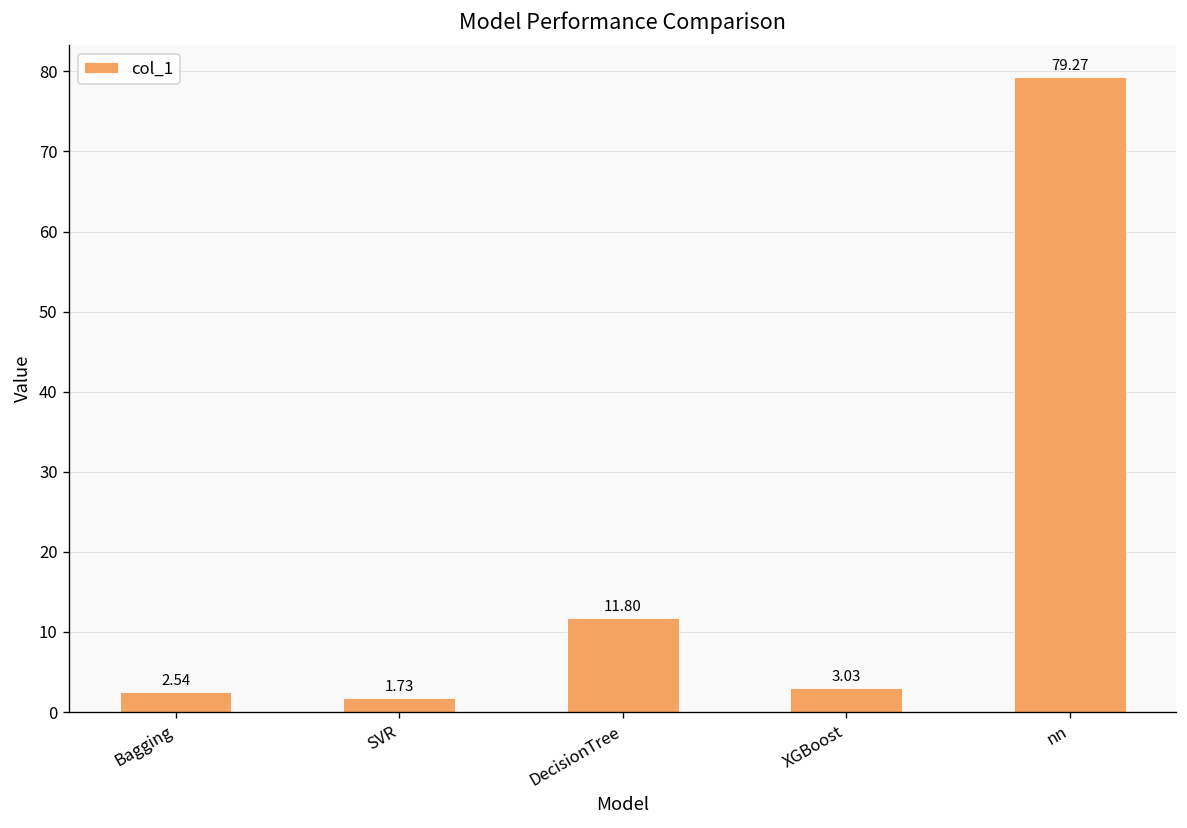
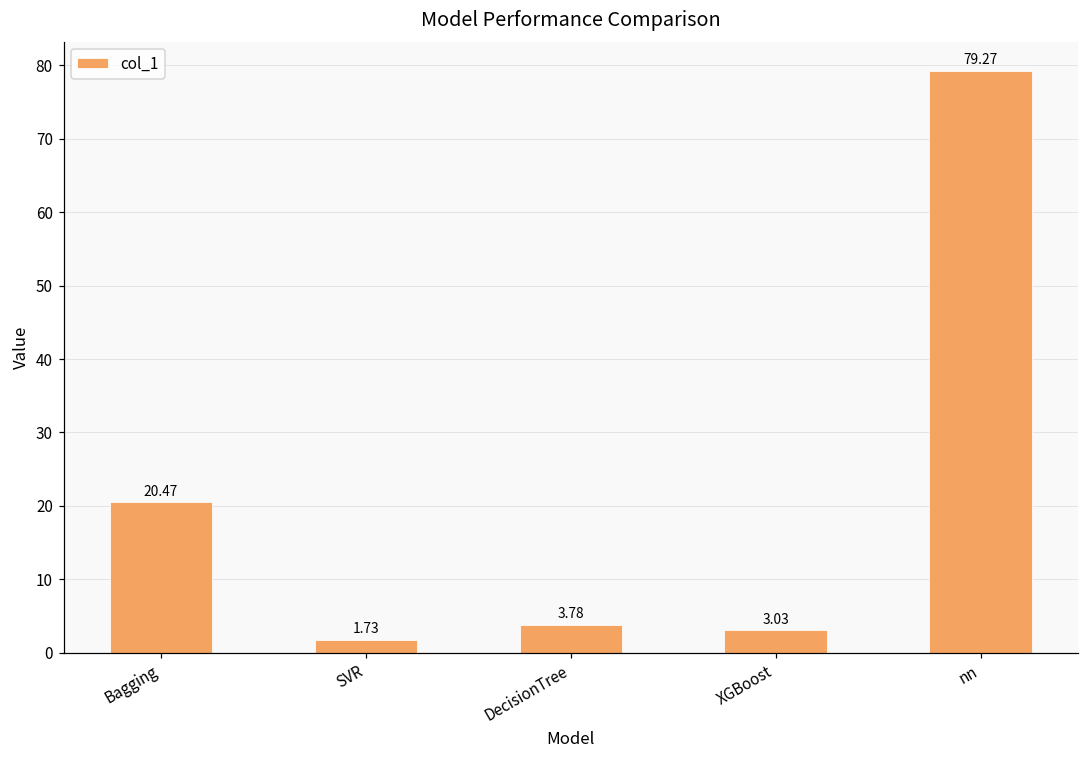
Bagging: 2.54 -> 20.47
DecisionTree: 11.80 -> 3.78
